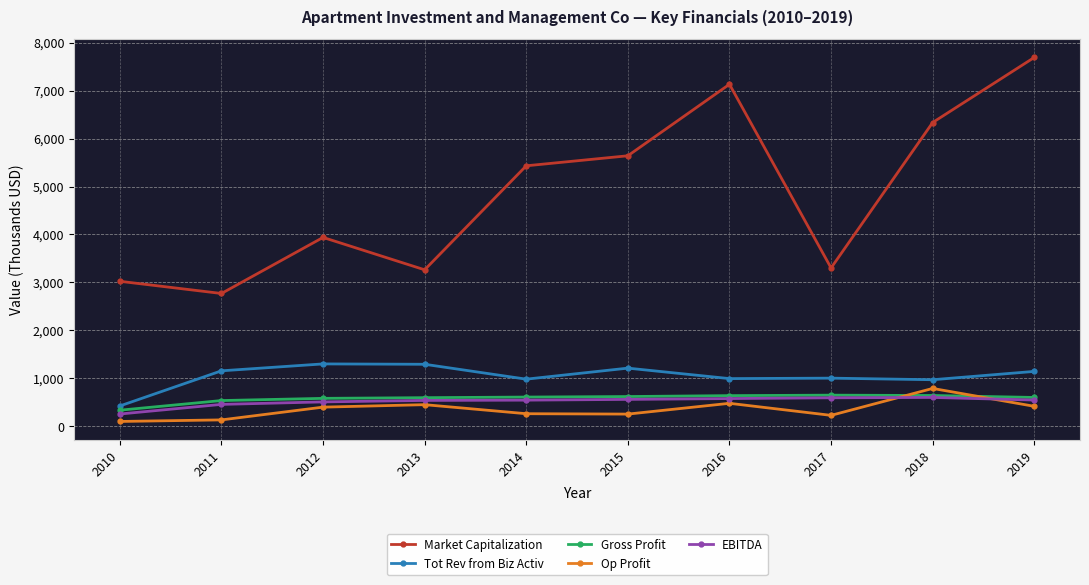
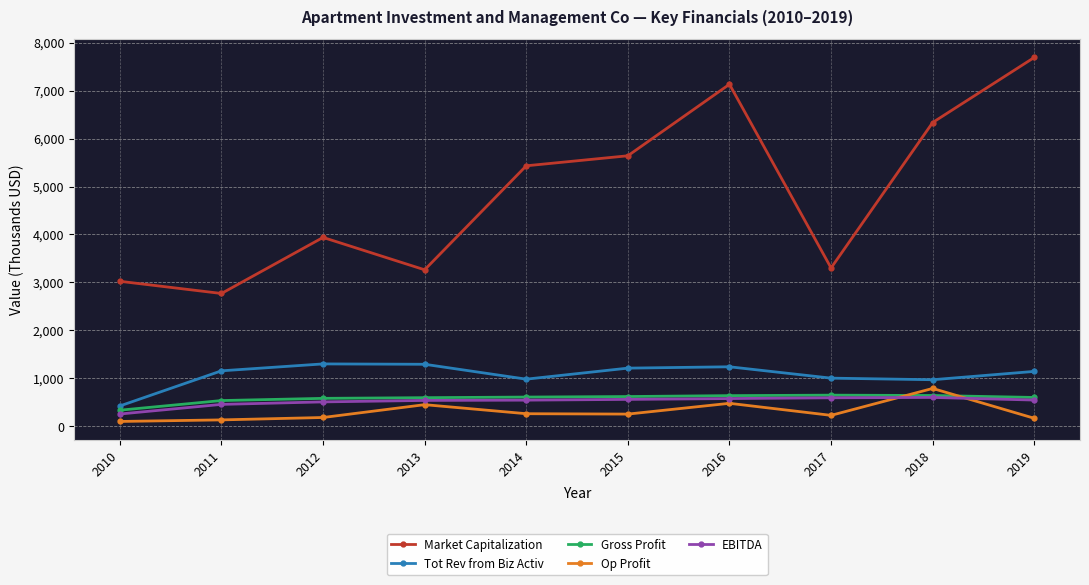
Op Profit, 2012: 400 -> 200
Tot Rev from Biz Activ, 2016: 1,000 -> 1,200
Op Profit, 2019: 400 -> 200
